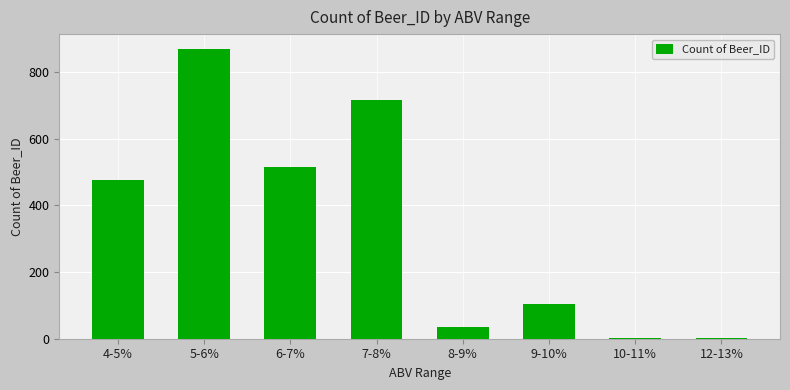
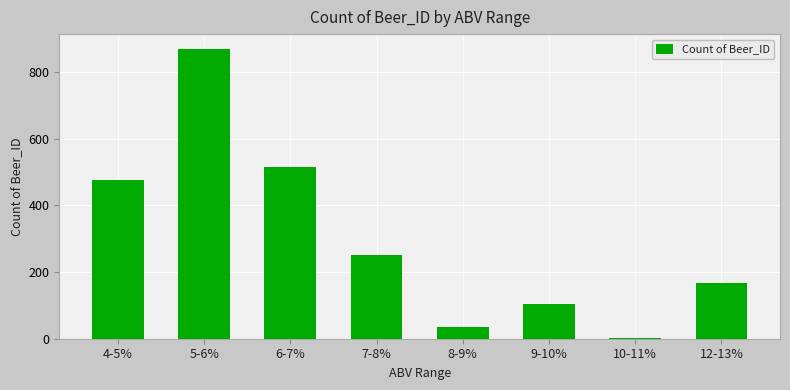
7-8%: 720 -> 250
12-13%: 0 -> 170
